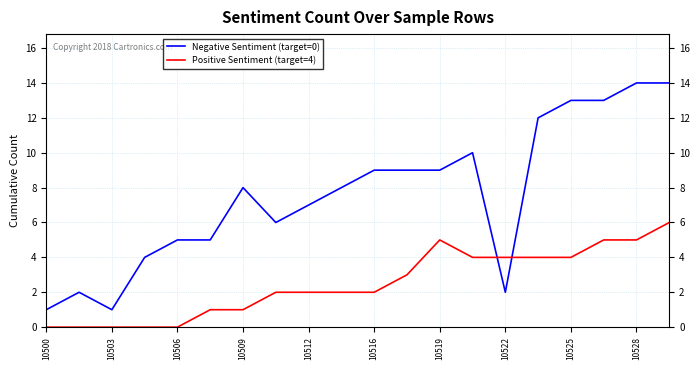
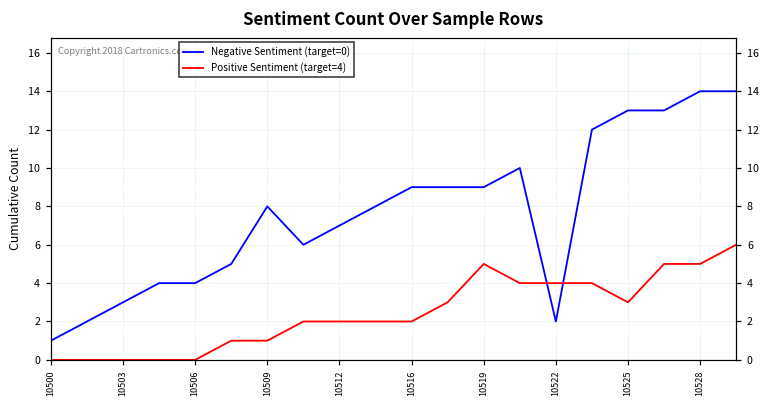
Negative Sentiment (target=0), 10503: 1 -> 3
Negative Sentiment (target=0), 10506: 5 -> 4
Positive Sentiment (target=4), 10525: 4 -> 3
